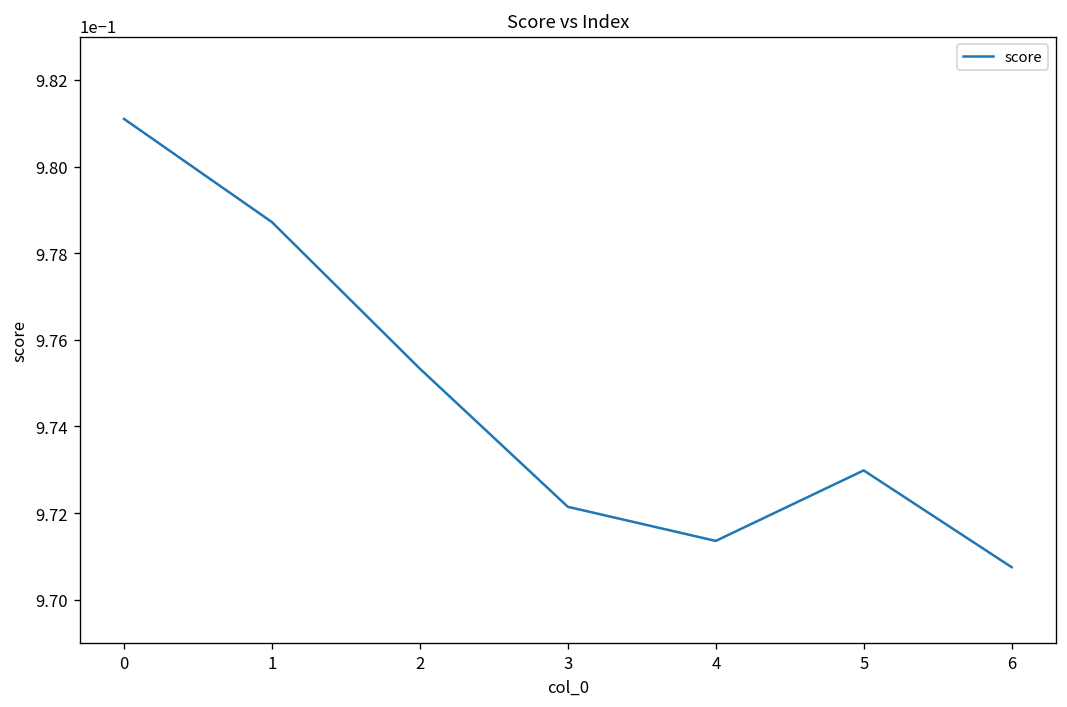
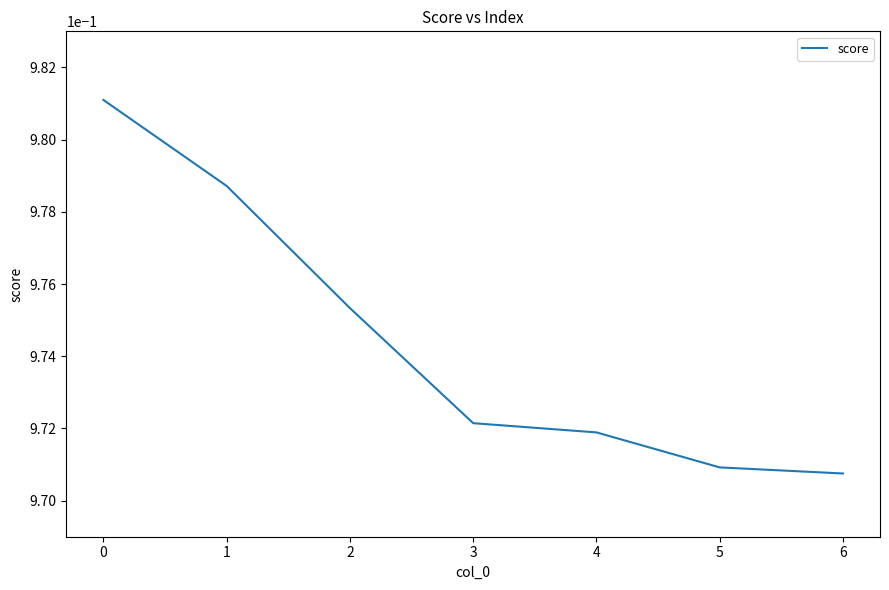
4: 0.9714 -> 0.9719
5: 0.9730 -> 0.9709
